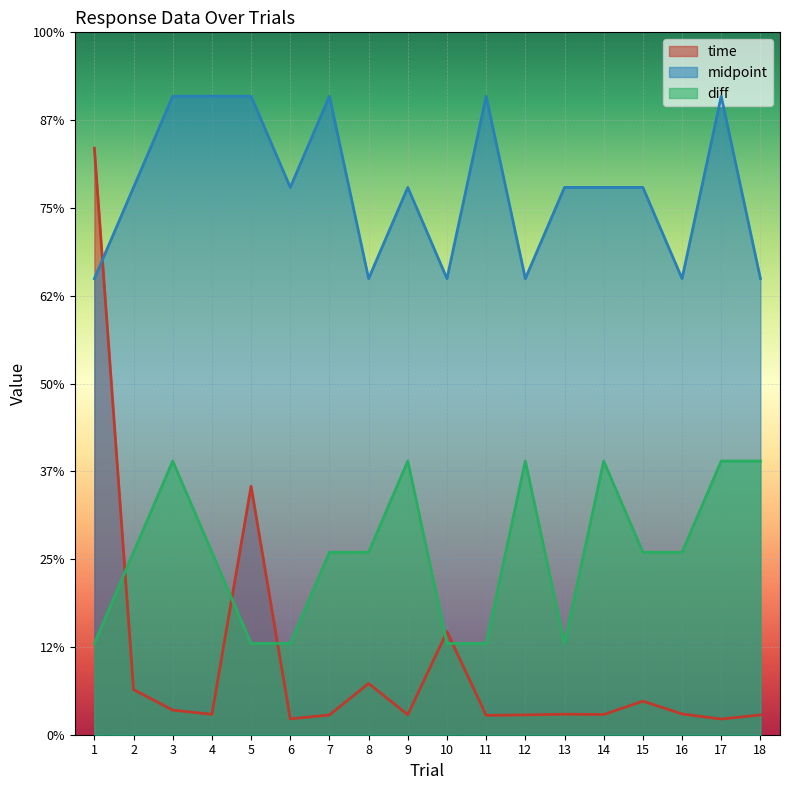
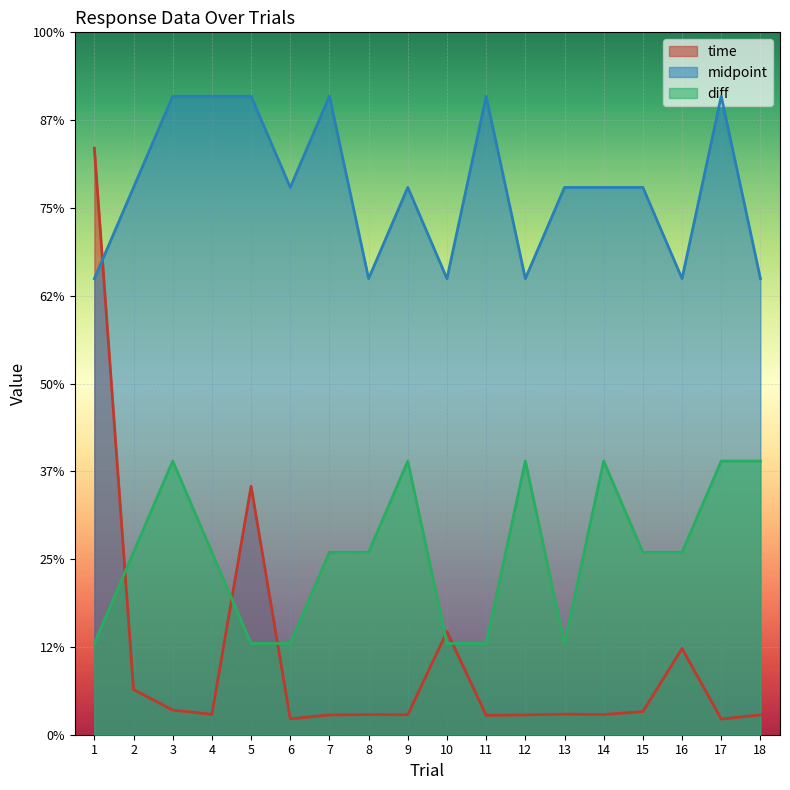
time, 8: 7% -> 3%
time, 15: 5% -> 3%
time, 16: 3% -> 12%
